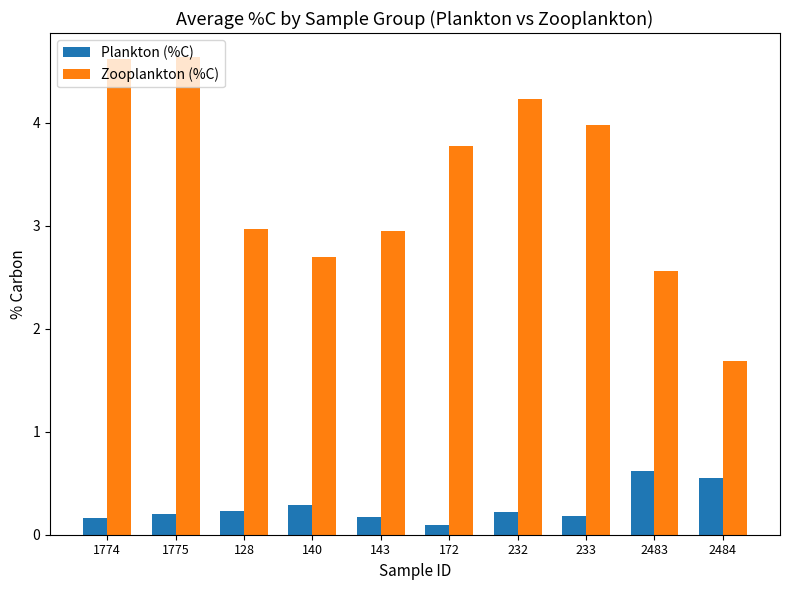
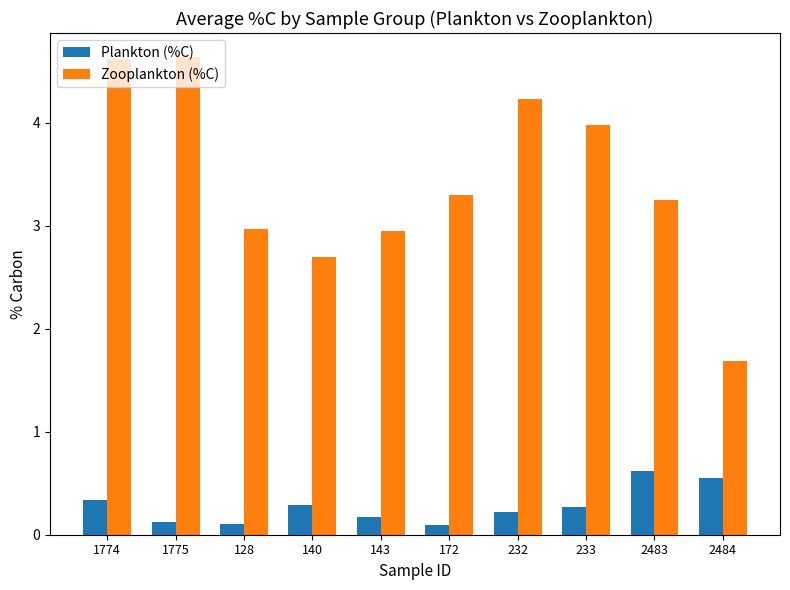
Plankton (%C), 1774: 0.16 -> 0.34
Plankton (%C), 1775: 0.20 -> 0.12
Plankton (%C), 128: 0.23 -> 0.10
Zooplankton (%C), 172: 3.78 -> 3.30
Plankton (%C), 233: 0.18 -> 0.27
Zooplankton (%C), 2483: 2.56 -> 3.25
